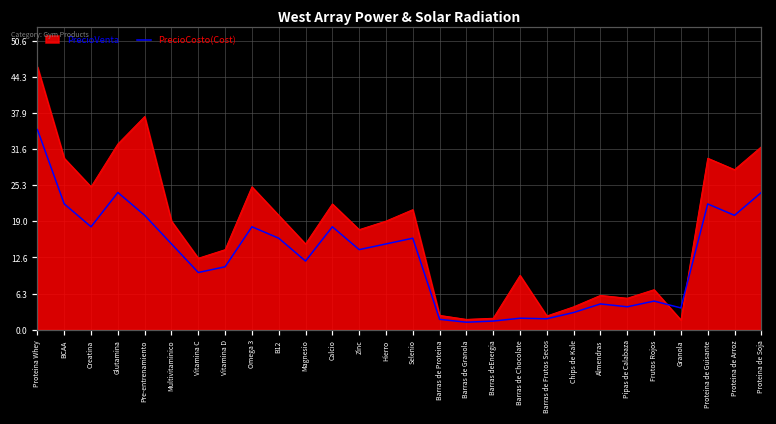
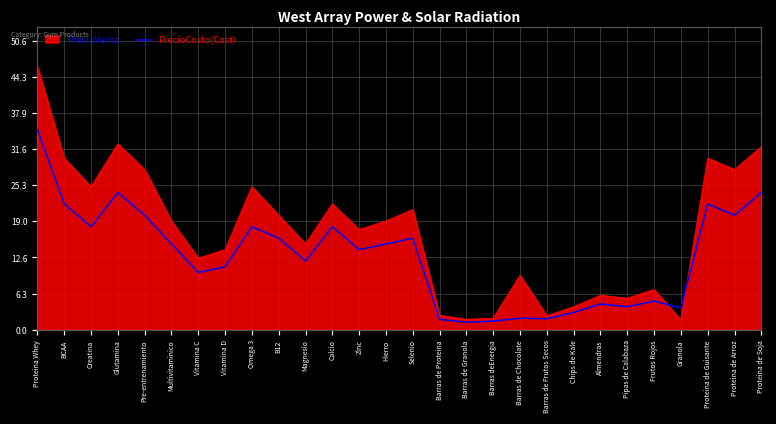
PrecioVenta, Pre-entrenamiento: 37 -> 28
